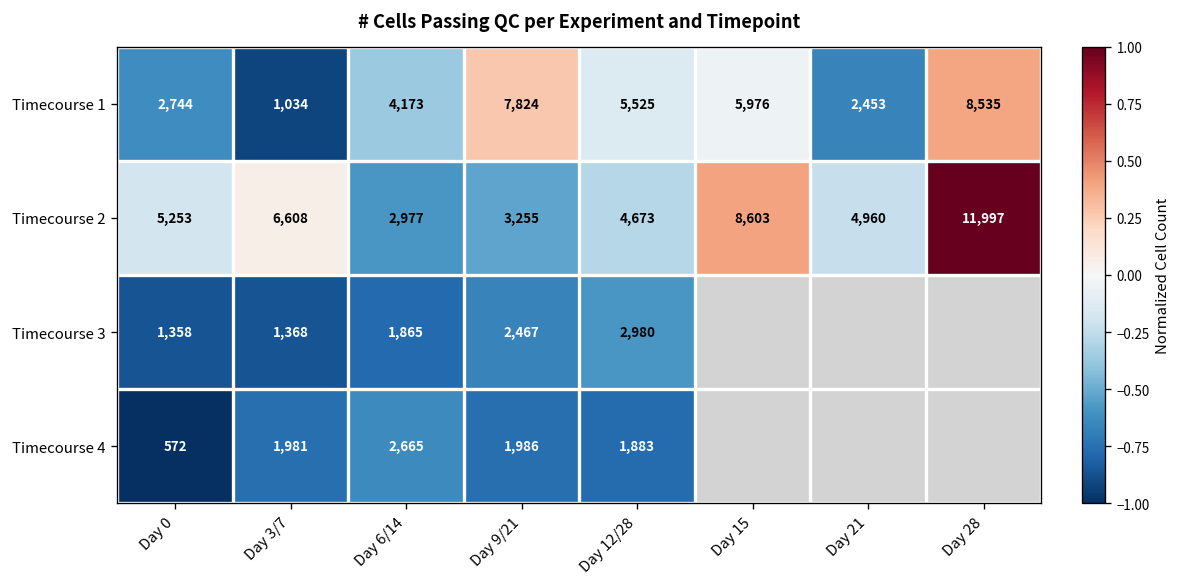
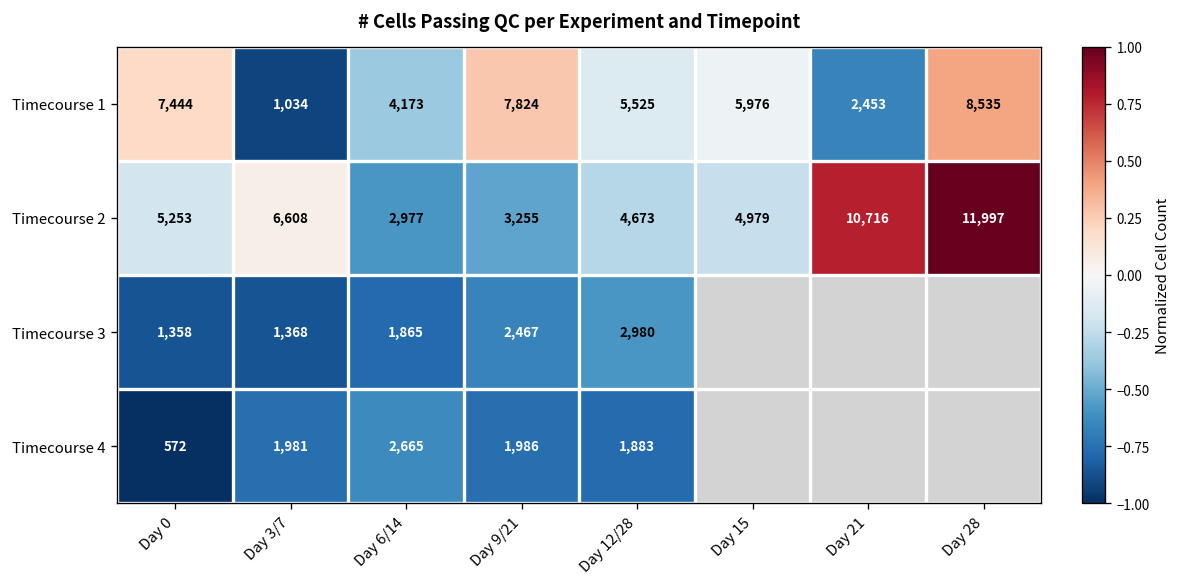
Timecourse 1, Day 0: 2,744 -> 7,444
Timecourse 2, Day 15: 8,603 -> 4,979
Timecourse 2, Day 21: 4,960 -> 10,716
